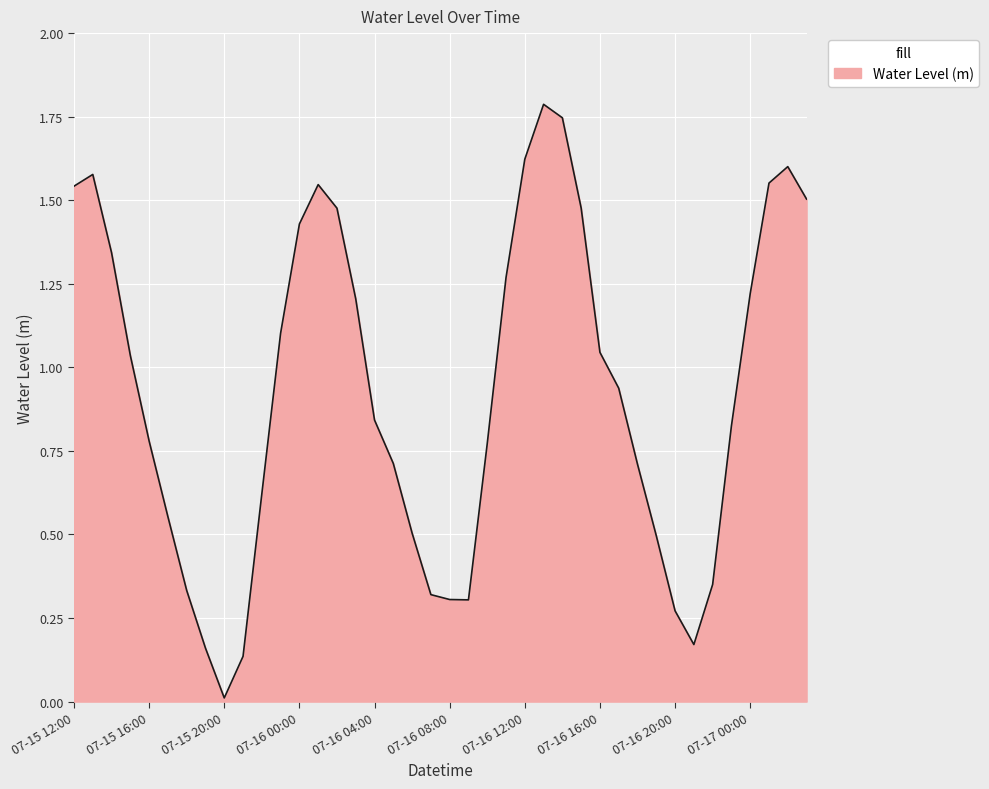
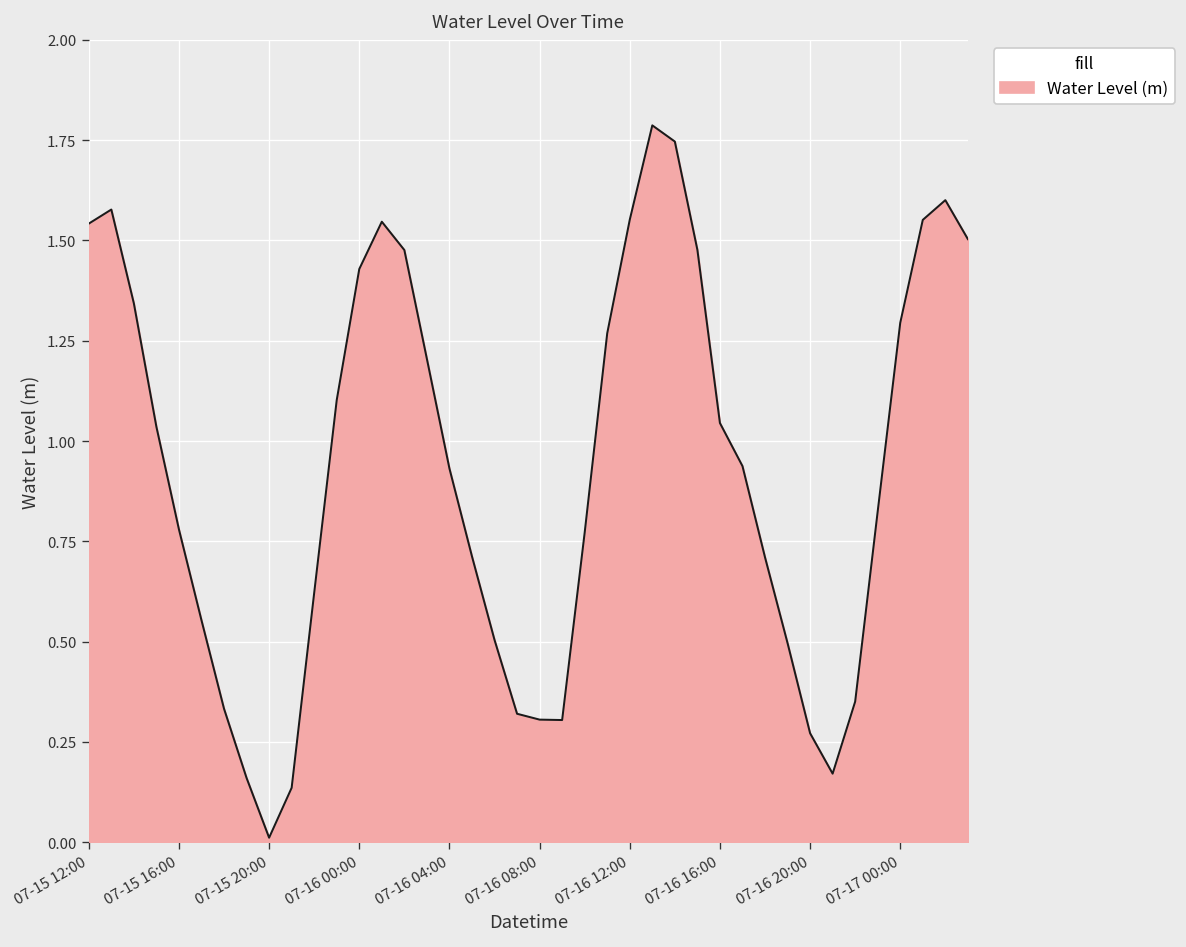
07-16 04:00: 0.84 -> 0.93
07-16 12:00: 1.62 -> 1.55
07-17 00:00: 1.22 -> 1.29
